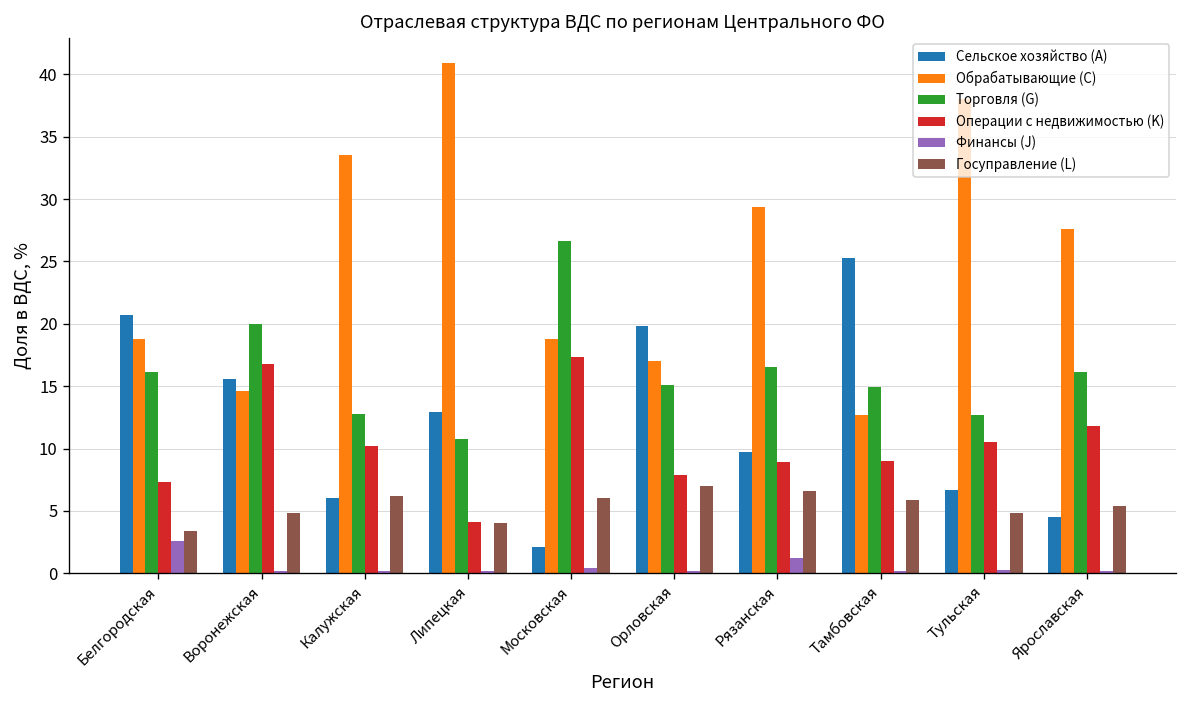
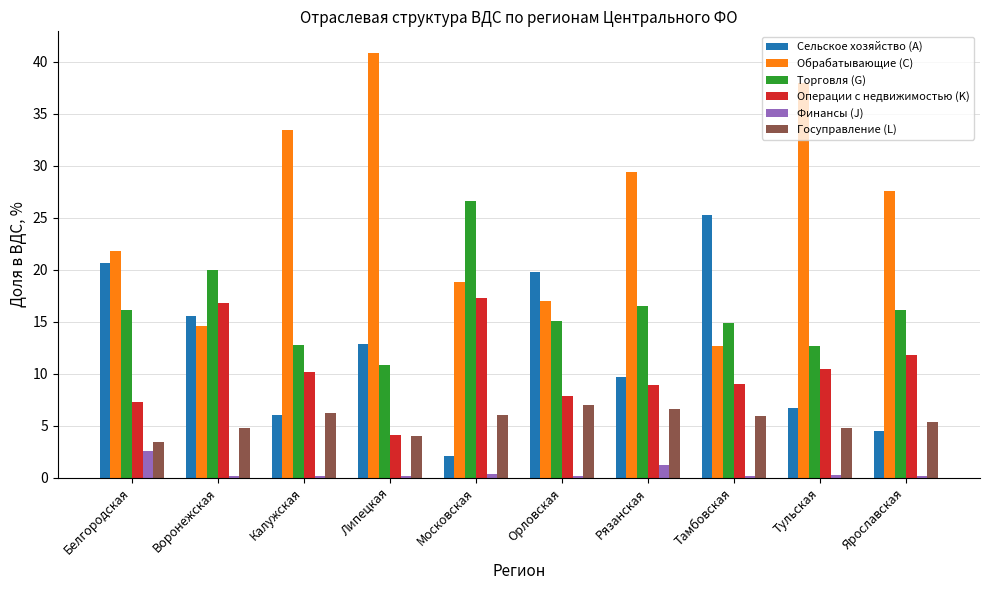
Обрабатывающие (C), Белгородская: 18.8 -> 21.8
